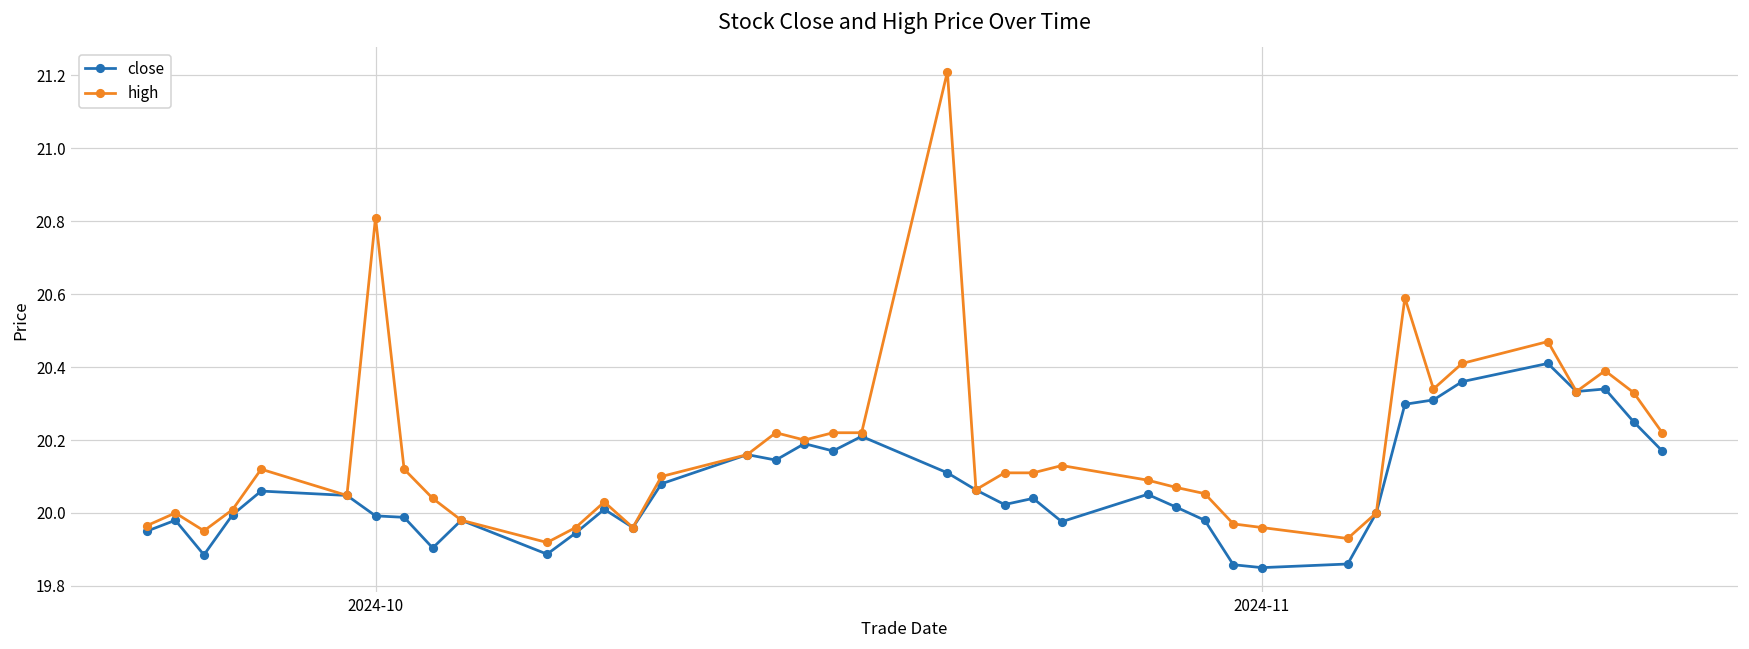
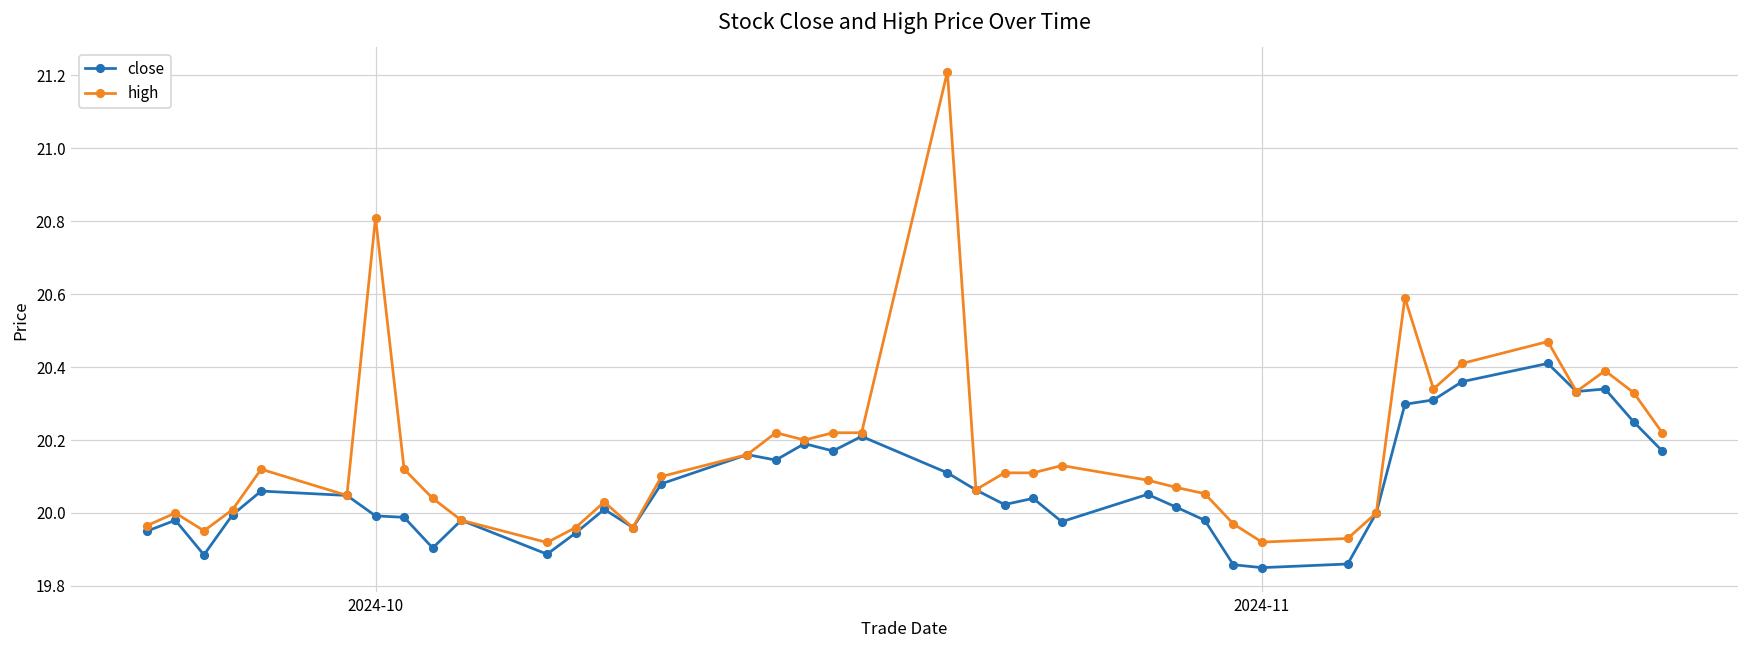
high, 2024-11: 19.96 -> 19.92
